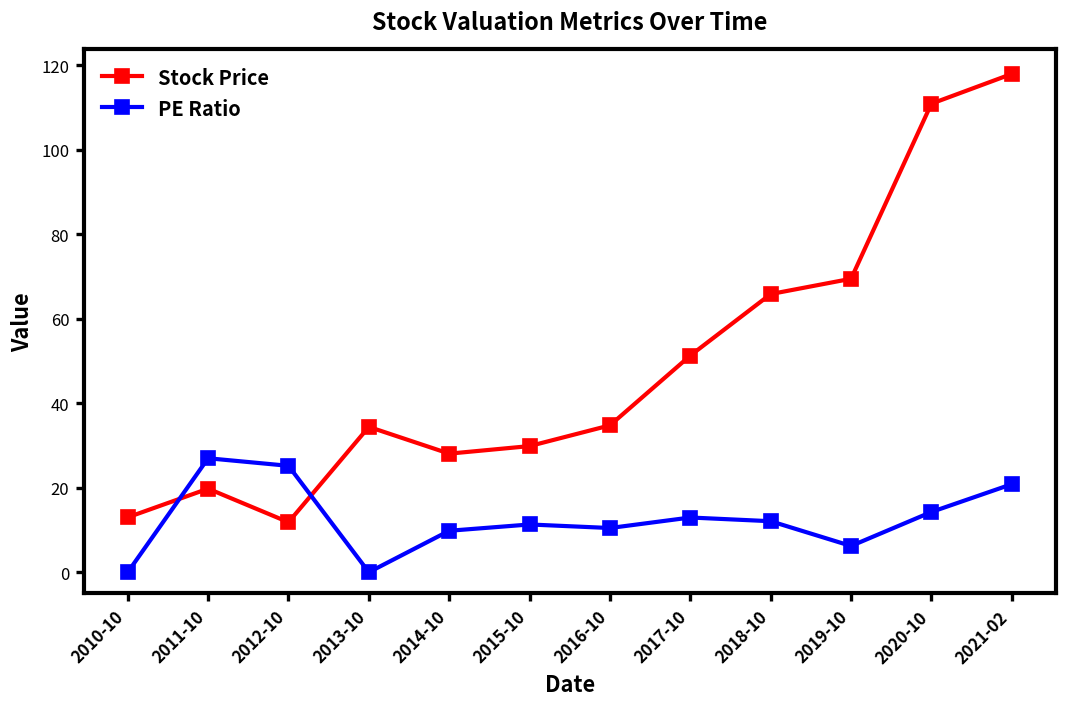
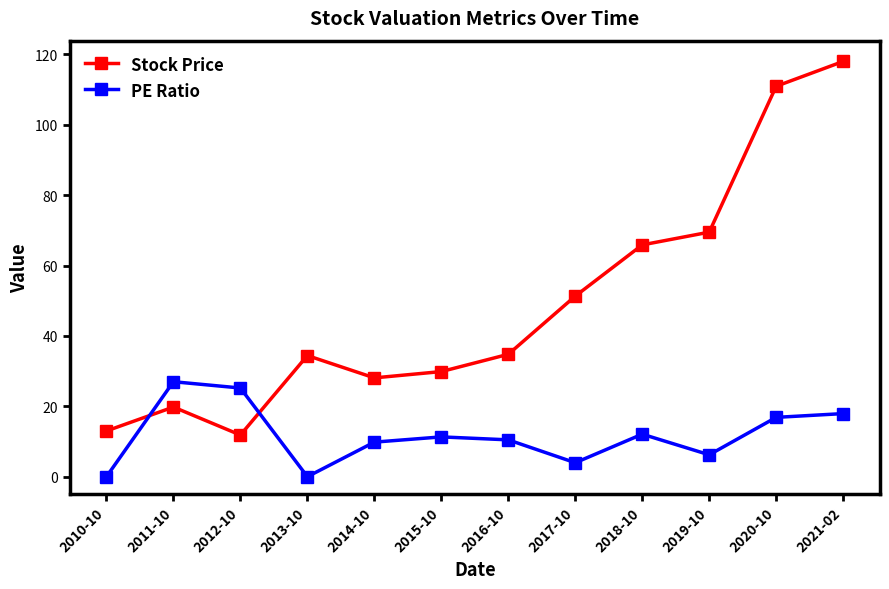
PE Ratio, 2017-10: 13 -> 4
PE Ratio, 2020-10: 14 -> 17
PE Ratio, 2021-02: 21 -> 18
